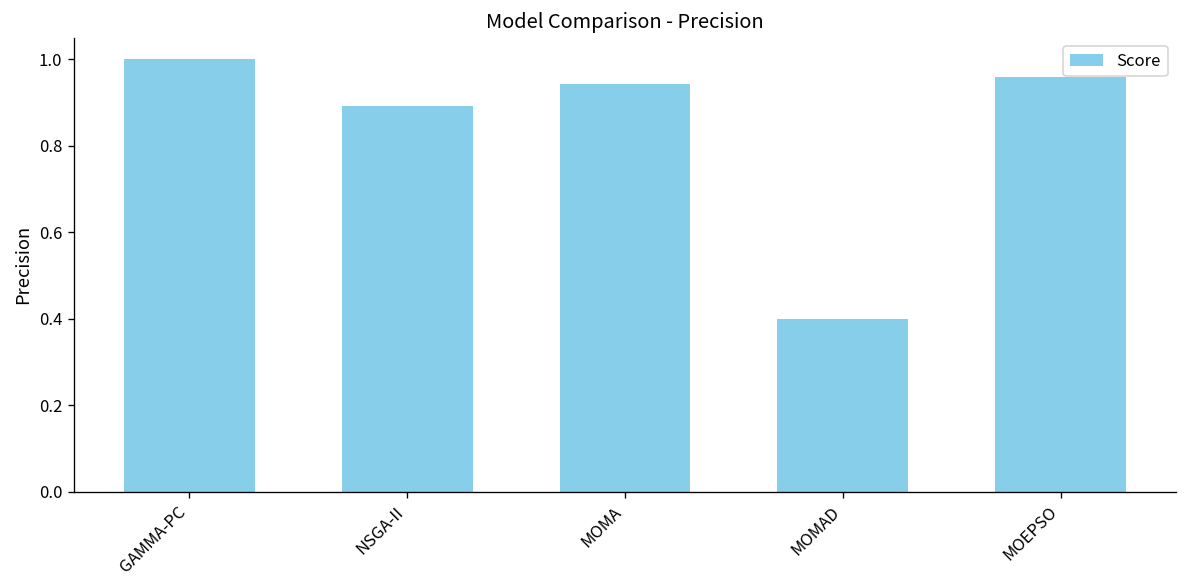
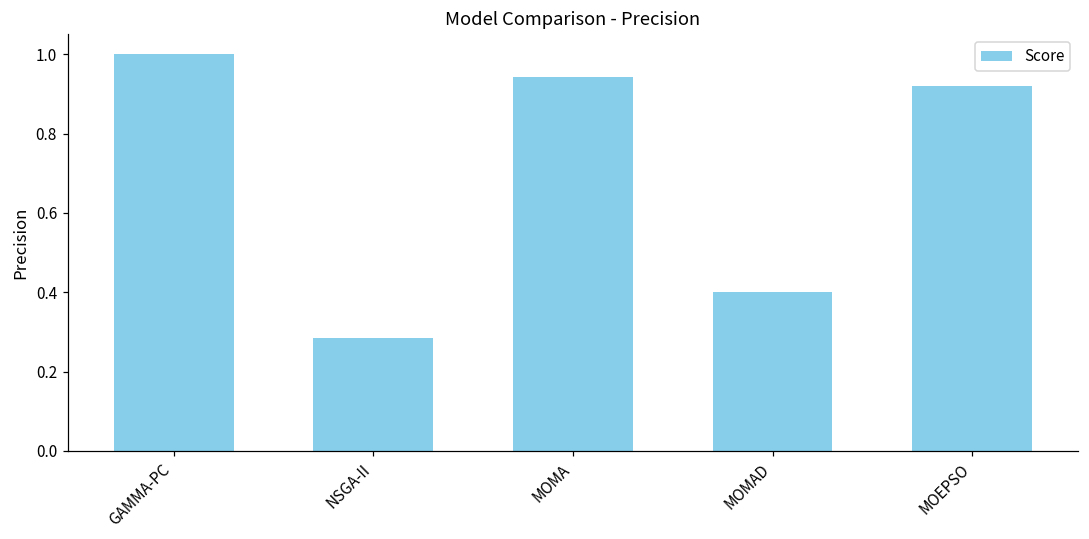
NSGA-II: 0.89 -> 0.29
MOEPSO: 0.96 -> 0.92
